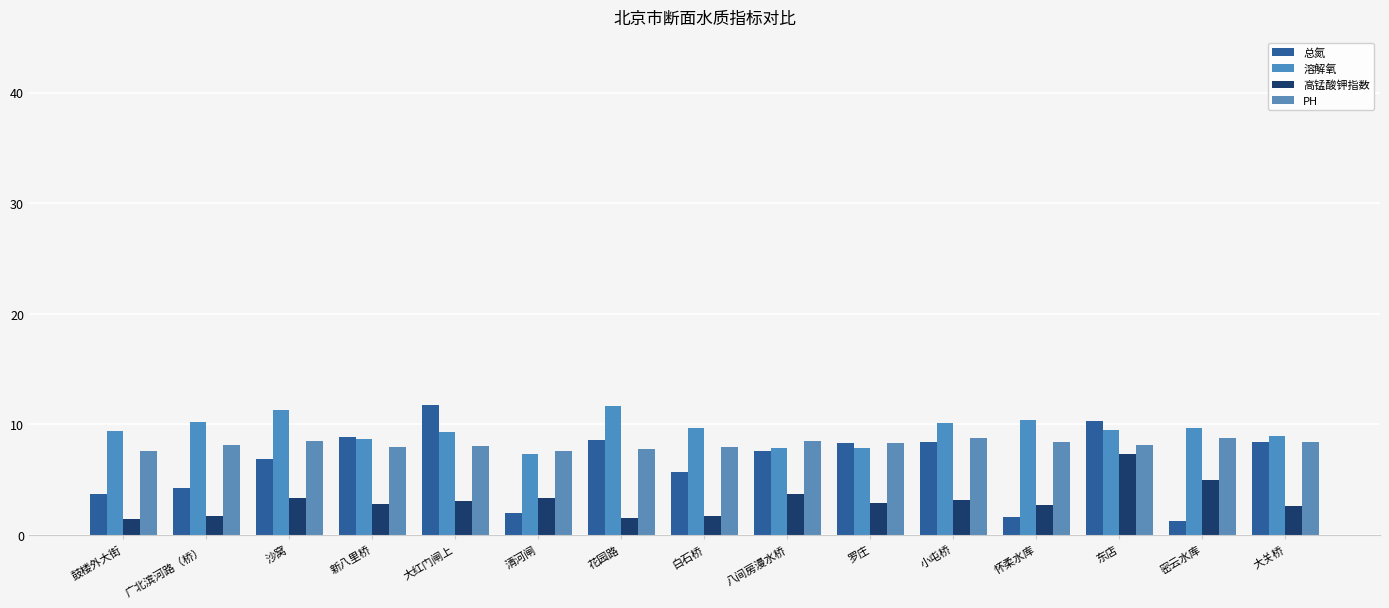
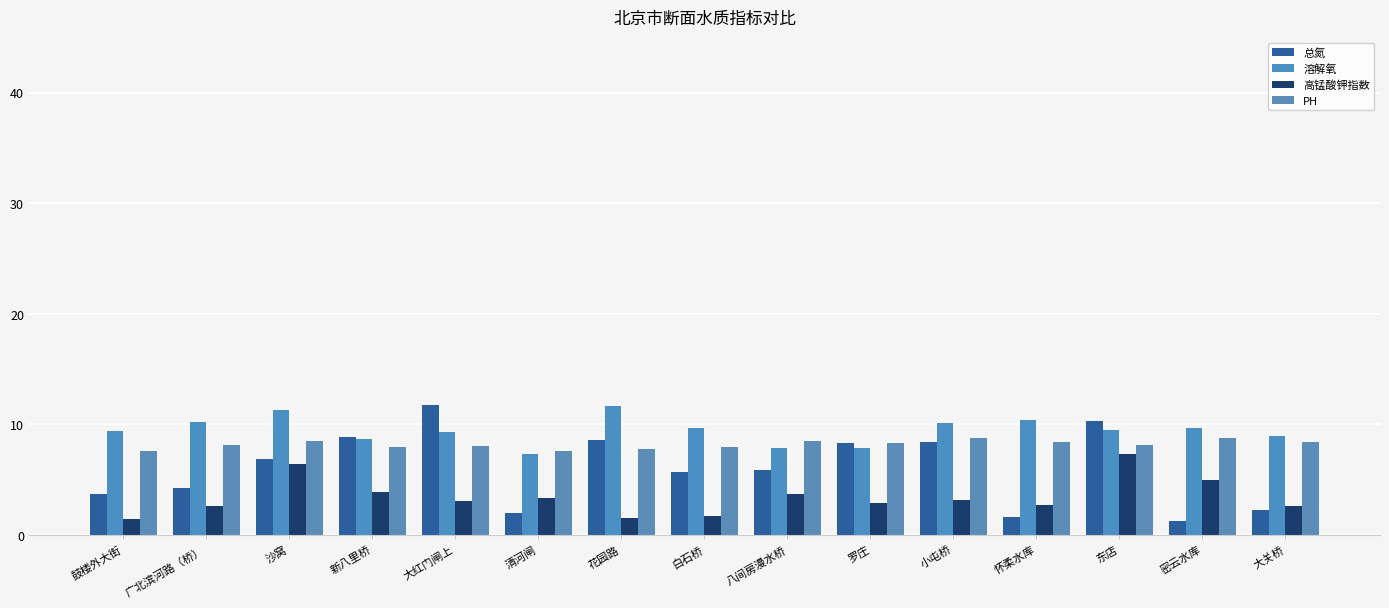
高锰酸钾指数, 广北滨河路（桥）: 1.7 -> 2.6
高锰酸钾指数, 沙窝: 3.4 -> 6.4
高锰酸钾指数, 新八里桥: 2.8 -> 3.9
总氮, 八间房漫水桥: 7.6 -> 5.9
总氮, 大关桥: 8.4 -> 2.3
